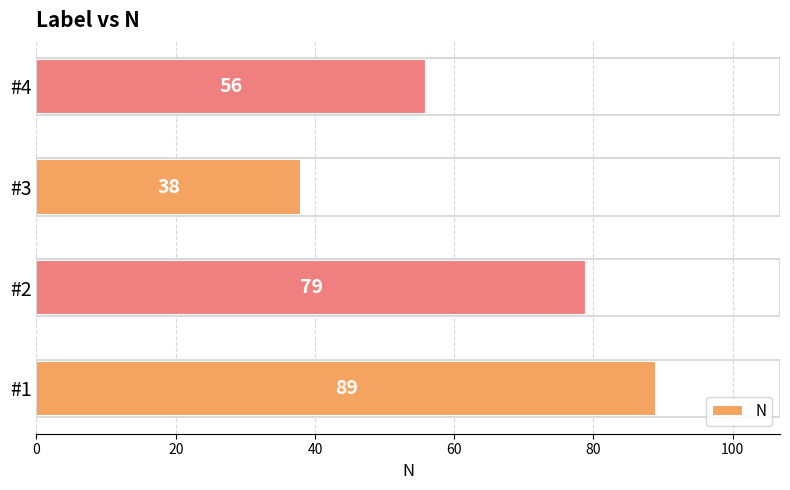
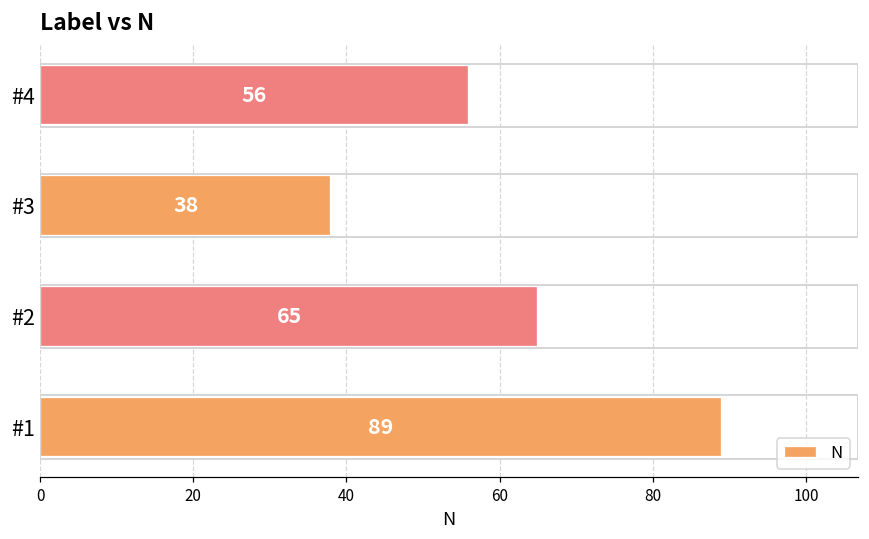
#2: 79 -> 65
